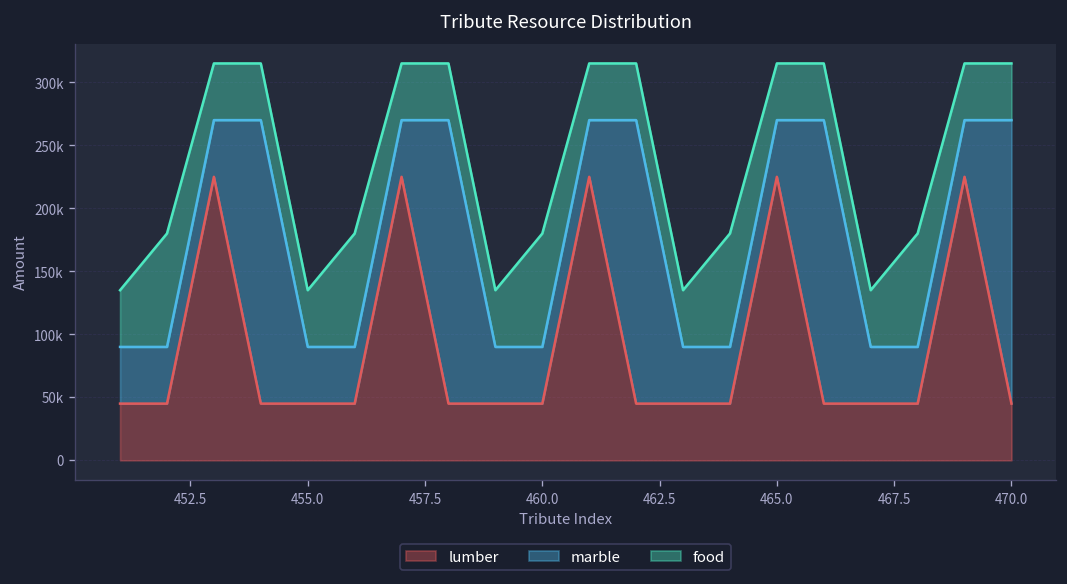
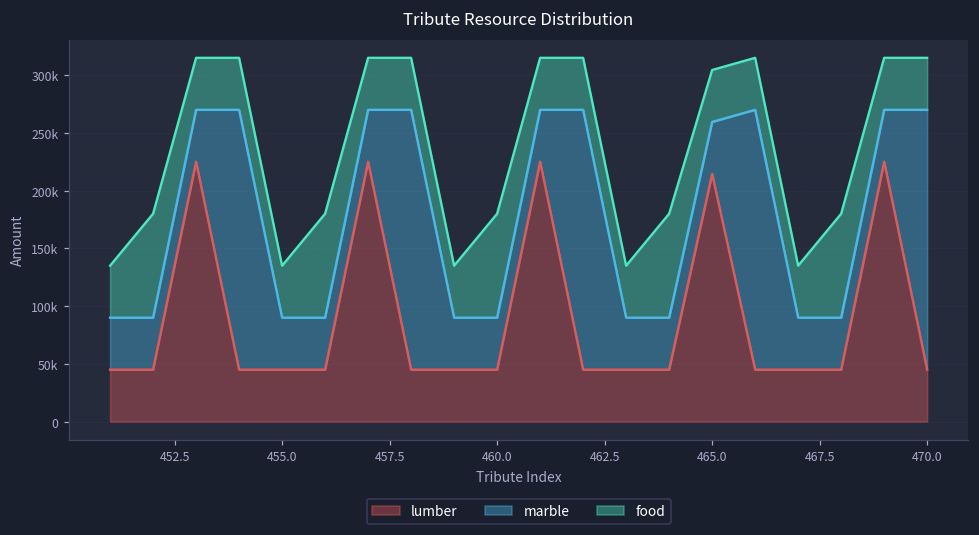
lumber, 465.0: 225000 -> 214000
